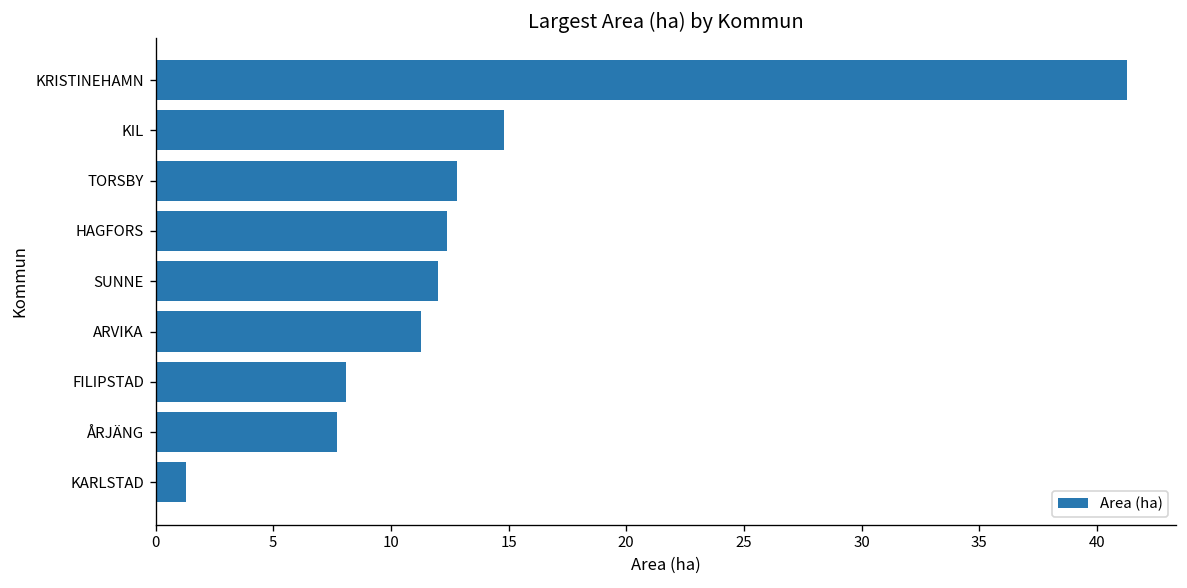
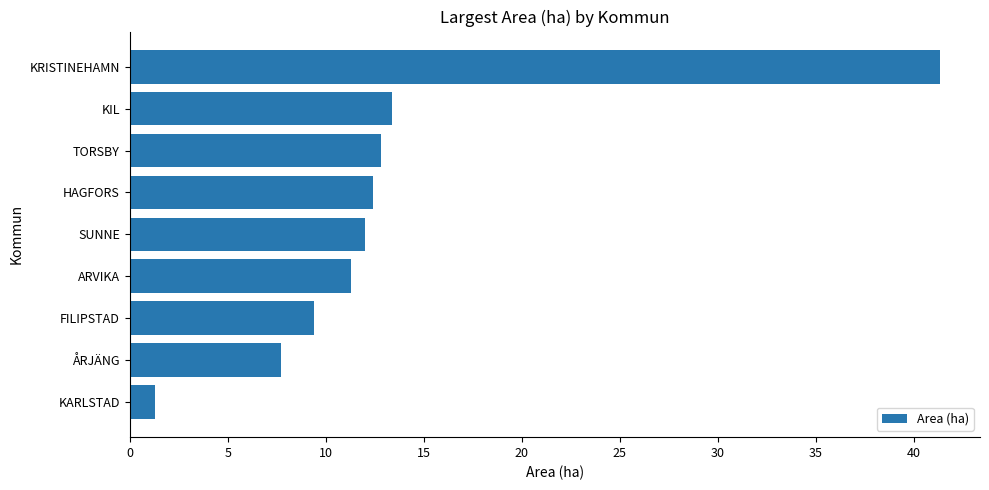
KIL: 14.8 -> 13.4
FILIPSTAD: 8.1 -> 9.4
